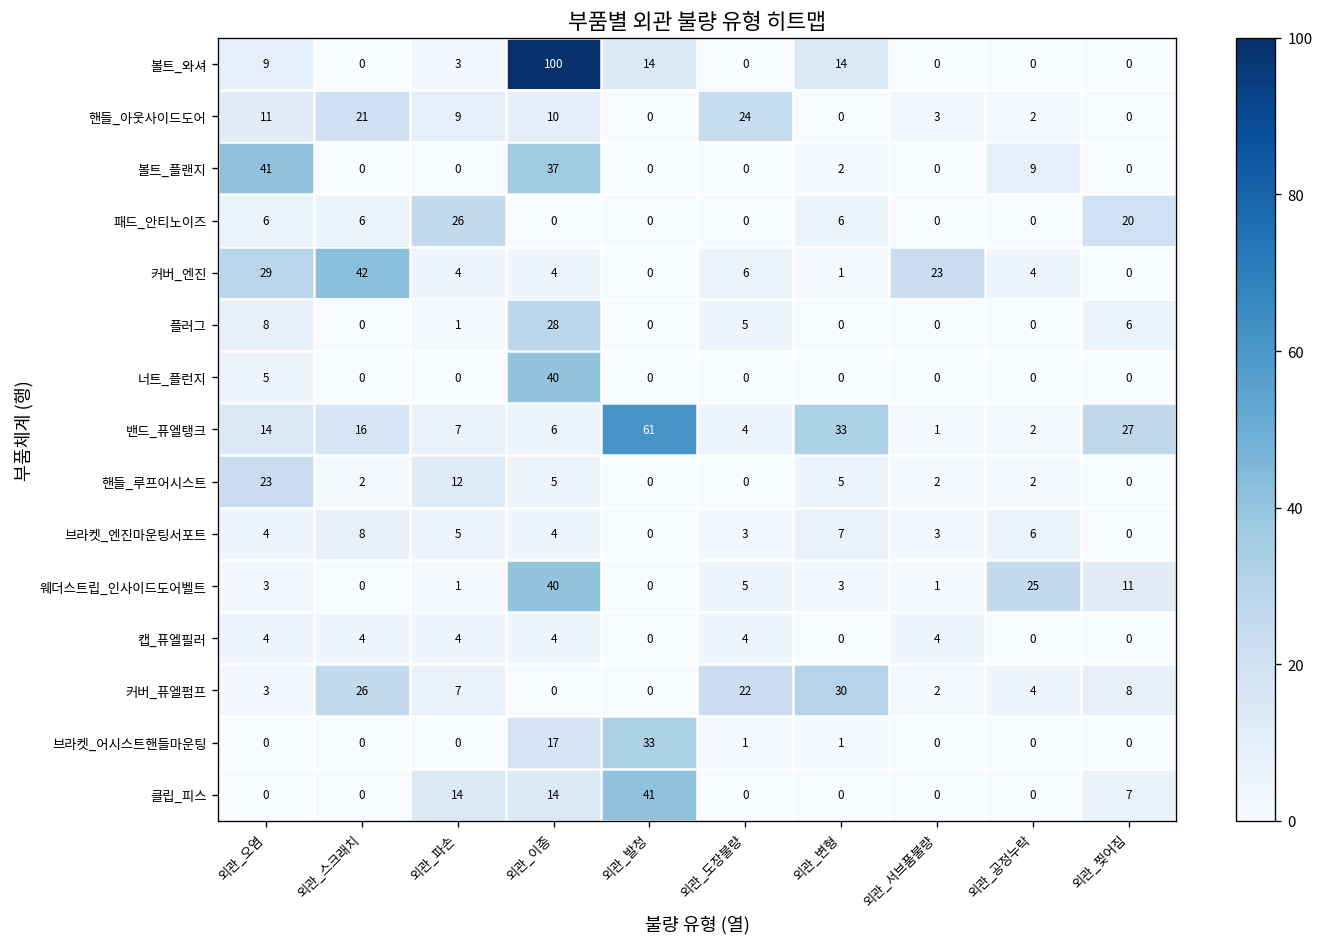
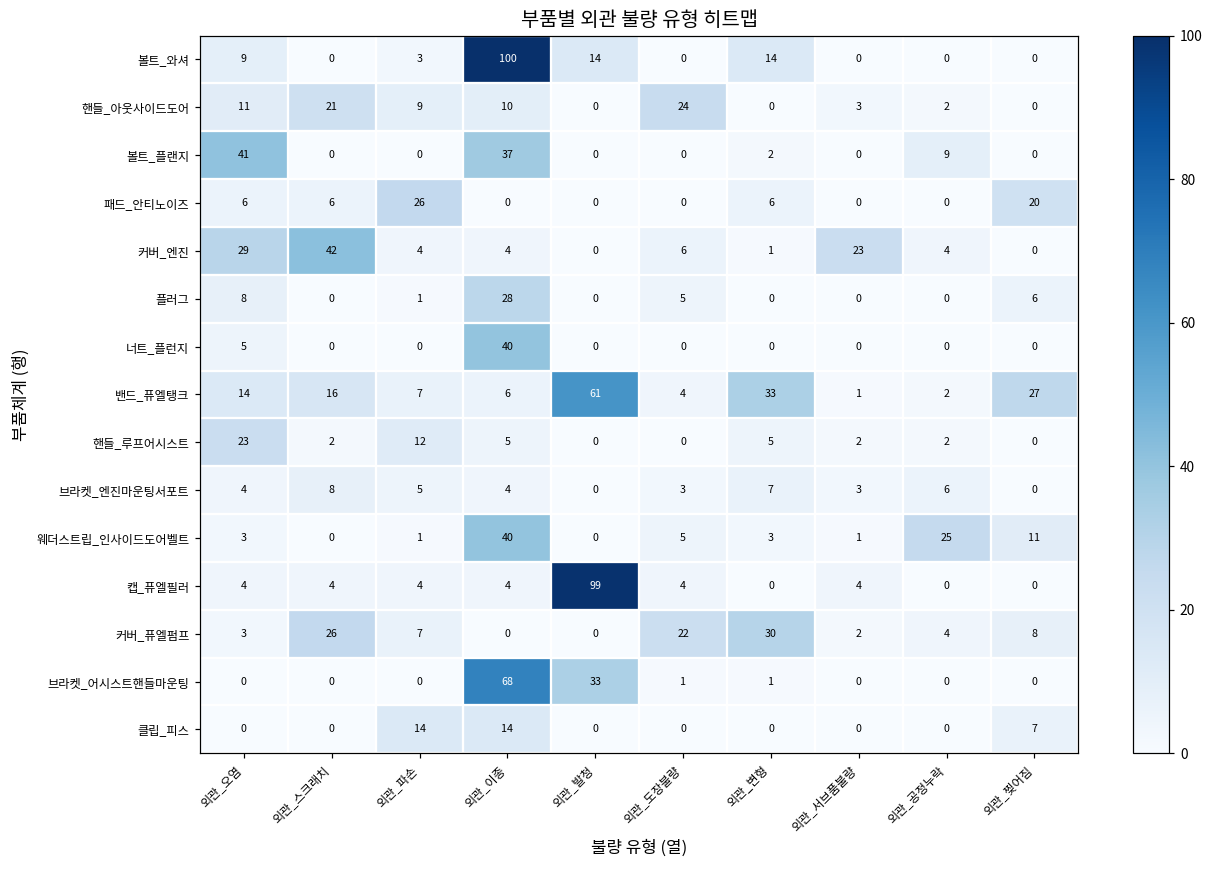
캡_퓨엘필러, 외관_발청: 0 -> 99
브라켓_어시스트핸들마운팅, 외관_이종: 17 -> 68
클립_피스, 외관_발청: 41 -> 0
